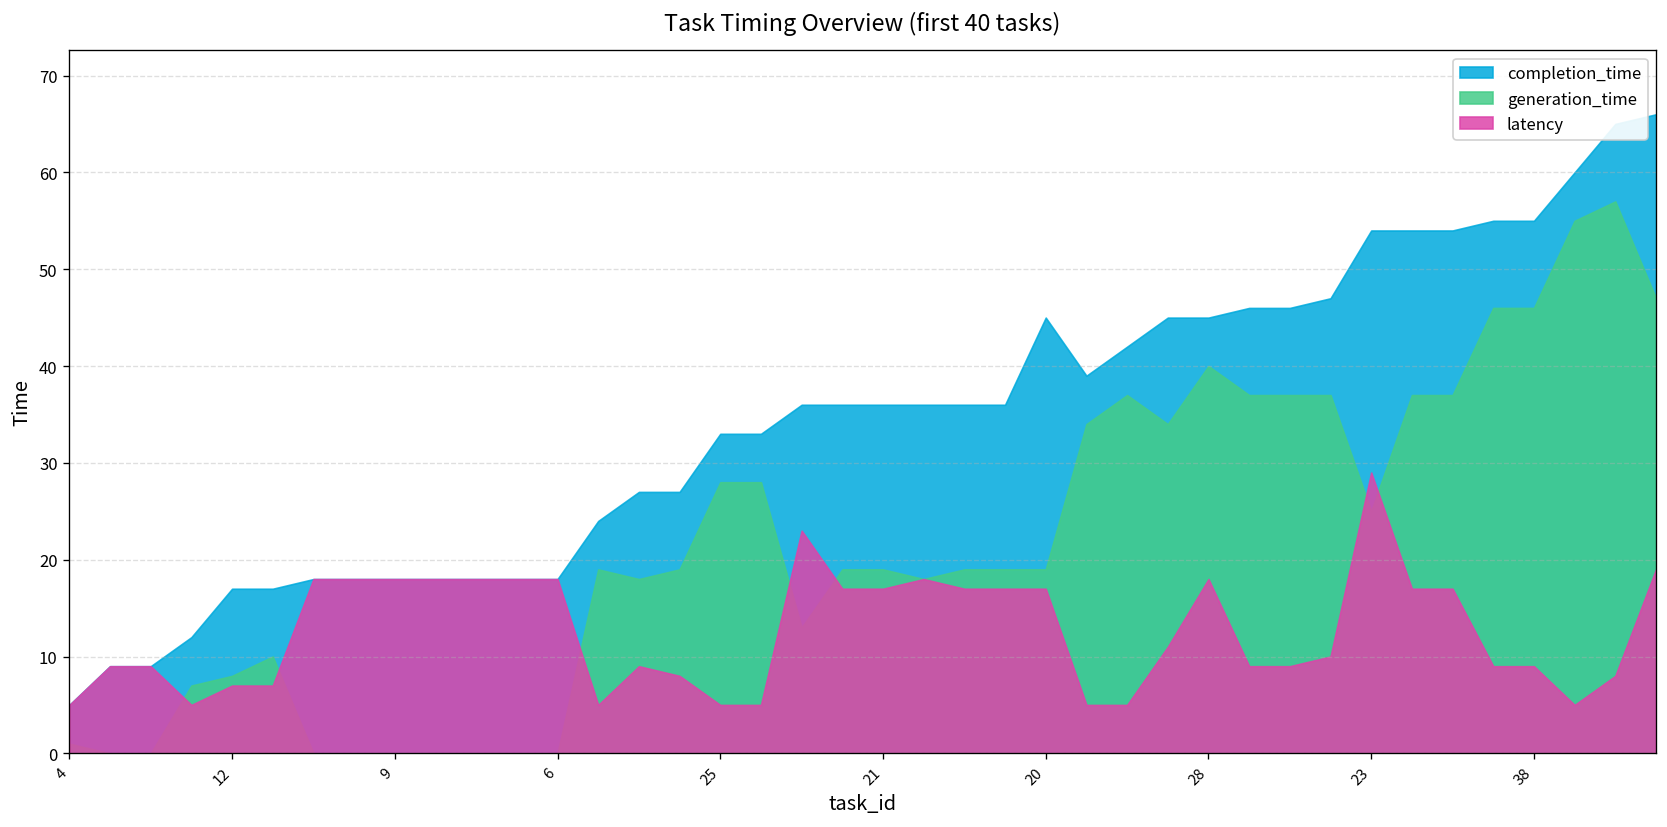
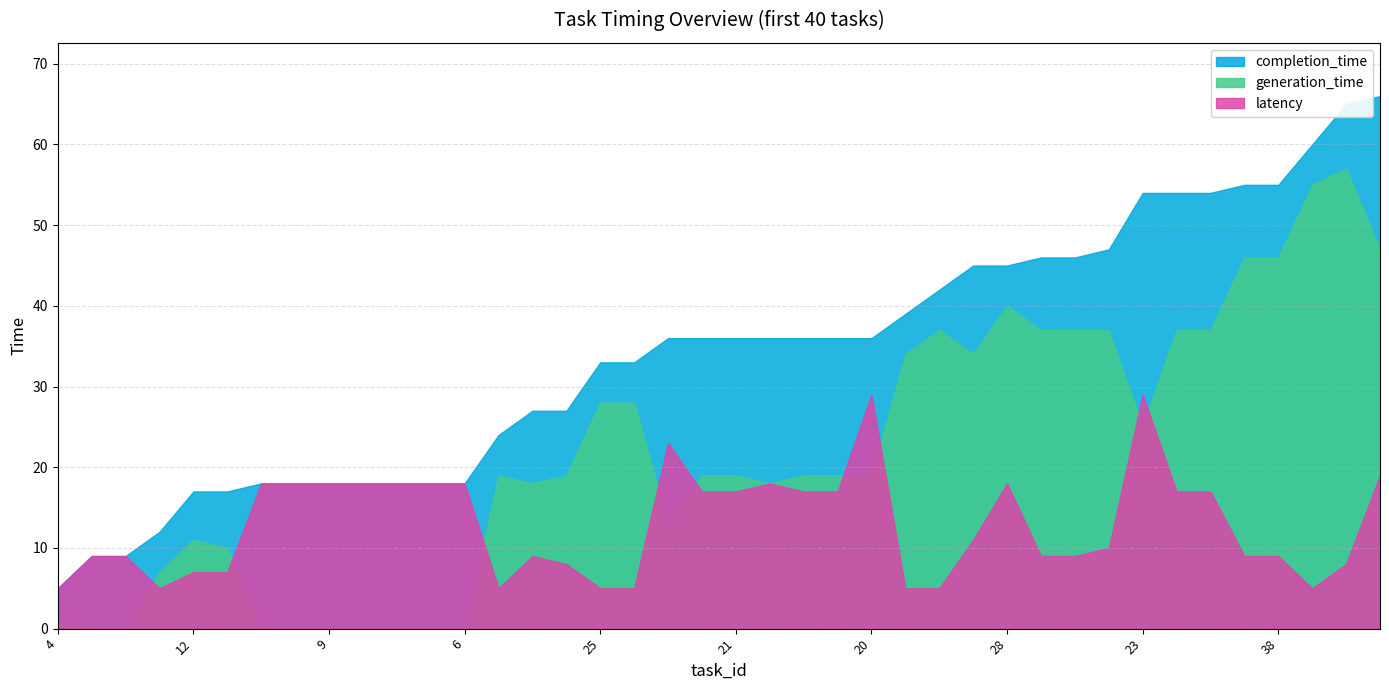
generation_time, 12: 8 -> 11
completion_time, 20: 45 -> 36
latency, 20: 17 -> 29
